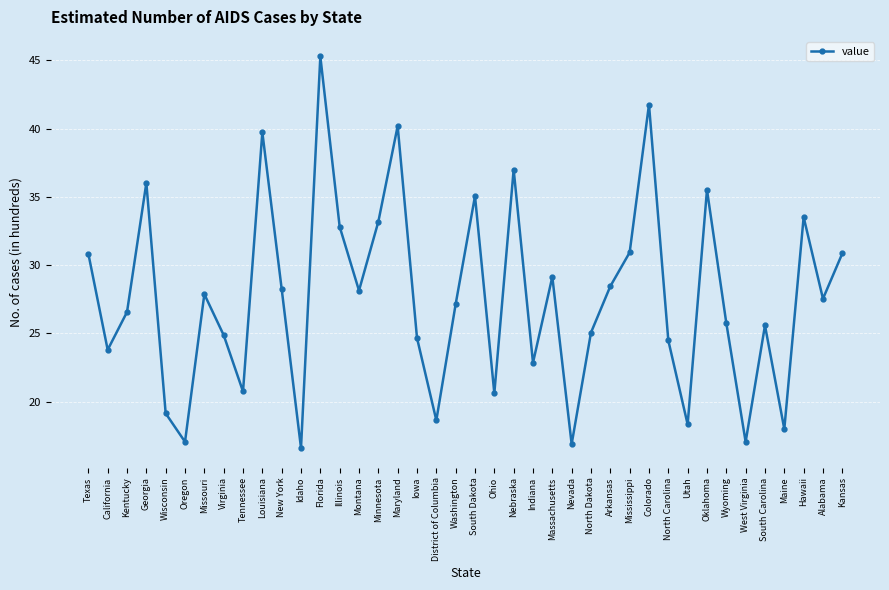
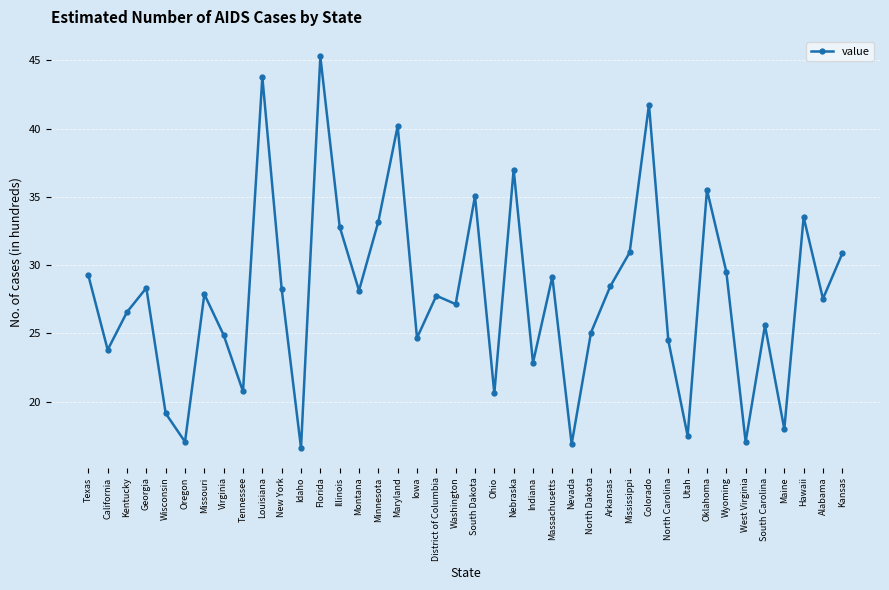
Texas: 30.8 -> 29.2
Georgia: 36.0 -> 28.3
Louisiana: 39.7 -> 43.8
District of Columbia: 18.6 -> 27.8
Utah: 18.3 -> 17.5
Wyoming: 25.8 -> 29.5
